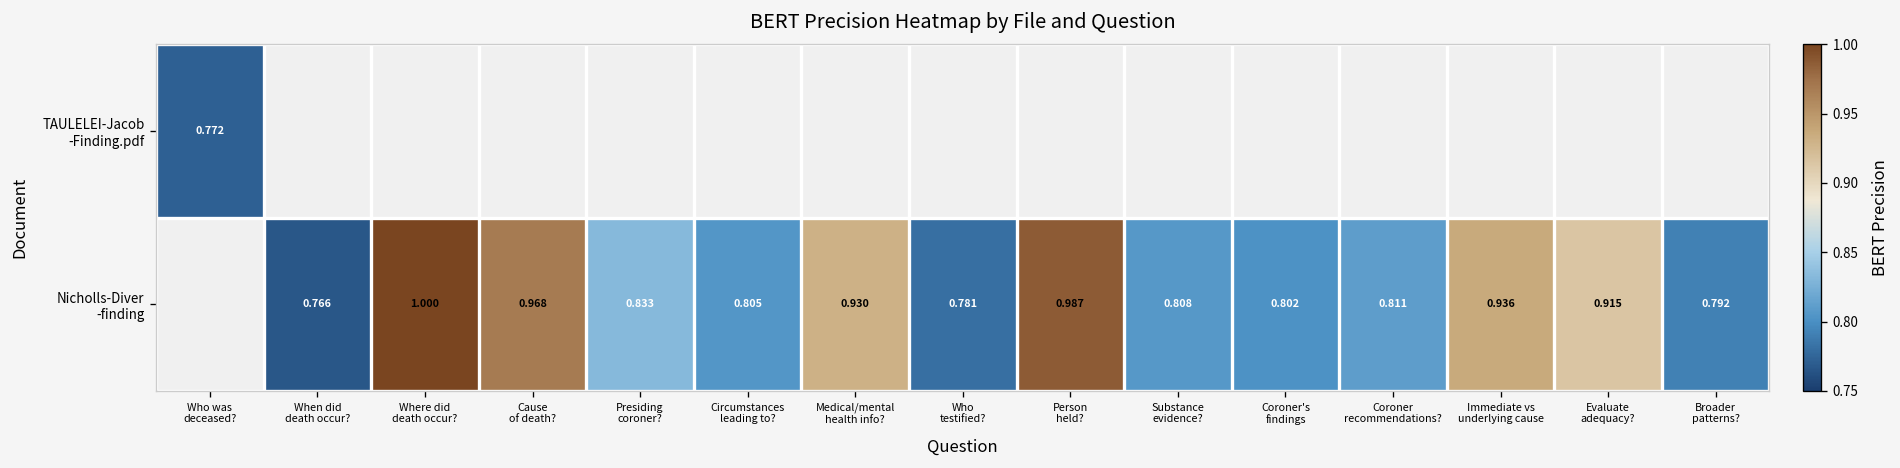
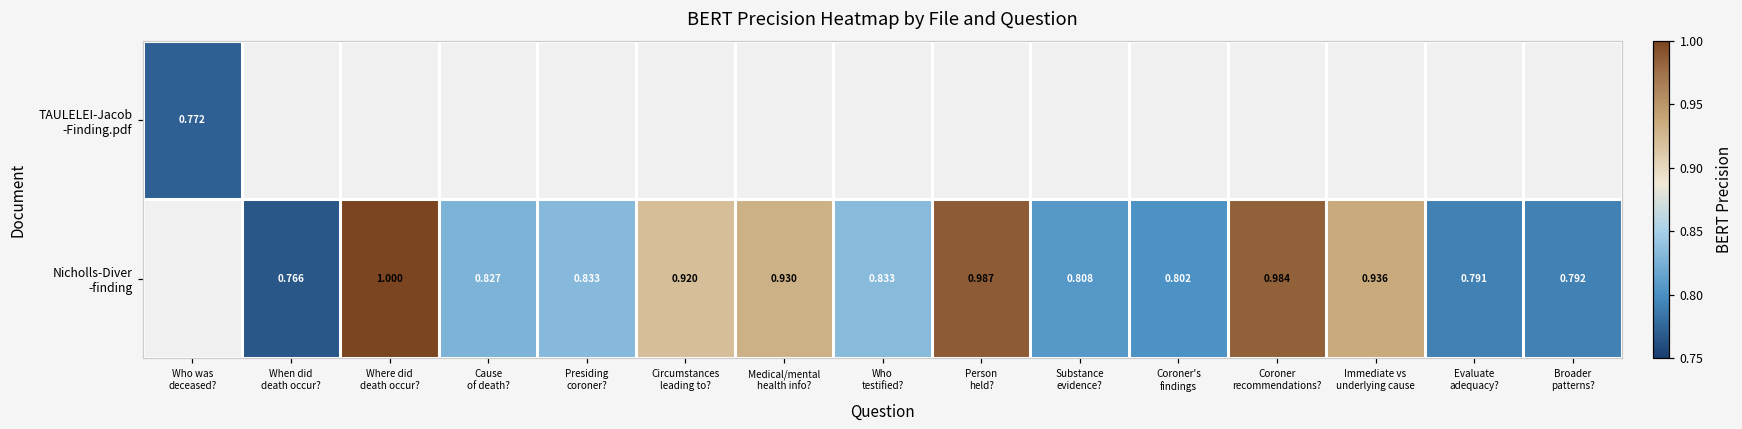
Nicholls-Diver -finding, Cause of death?: 0.968 -> 0.827
Nicholls-Diver -finding, Circumstances leading to?: 0.805 -> 0.920
Nicholls-Diver -finding, Who testified?: 0.781 -> 0.833
Nicholls-Diver -finding, Coroner recommendations?: 0.811 -> 0.984
Nicholls-Diver -finding, Evaluate adequacy?: 0.915 -> 0.791
